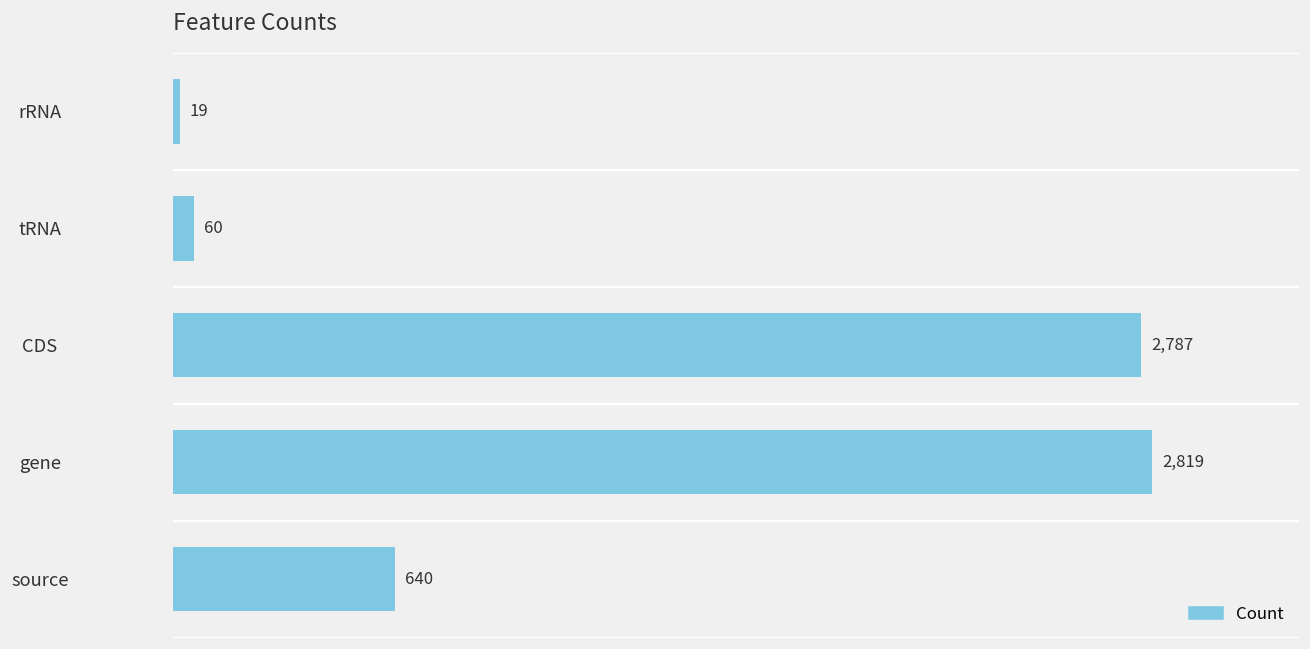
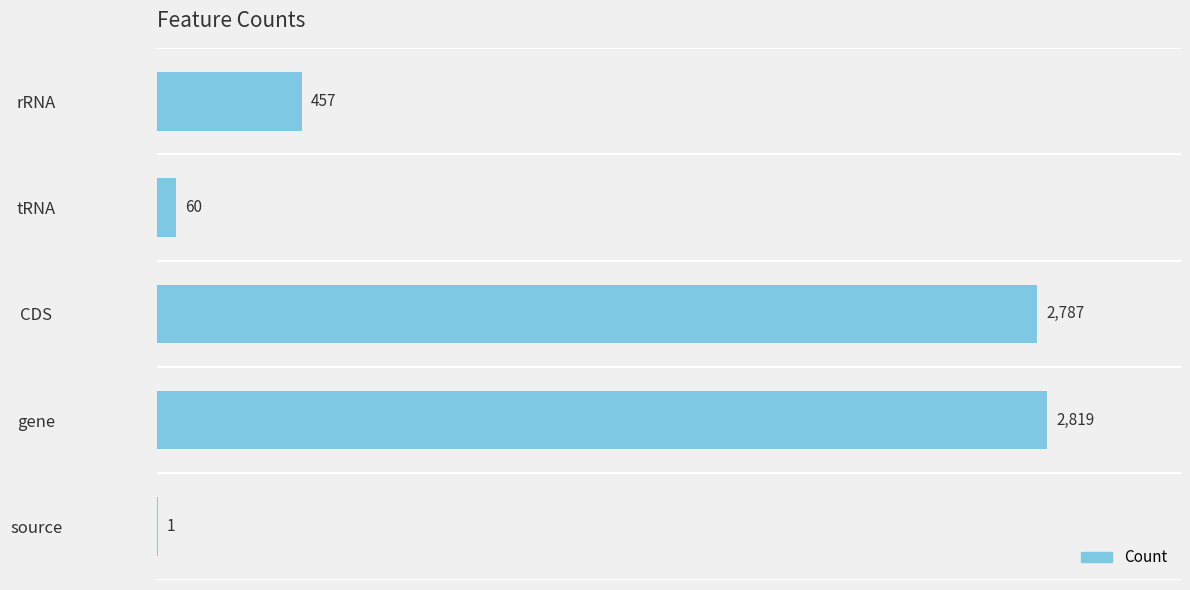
rRNA: 19 -> 457
source: 640 -> 1
